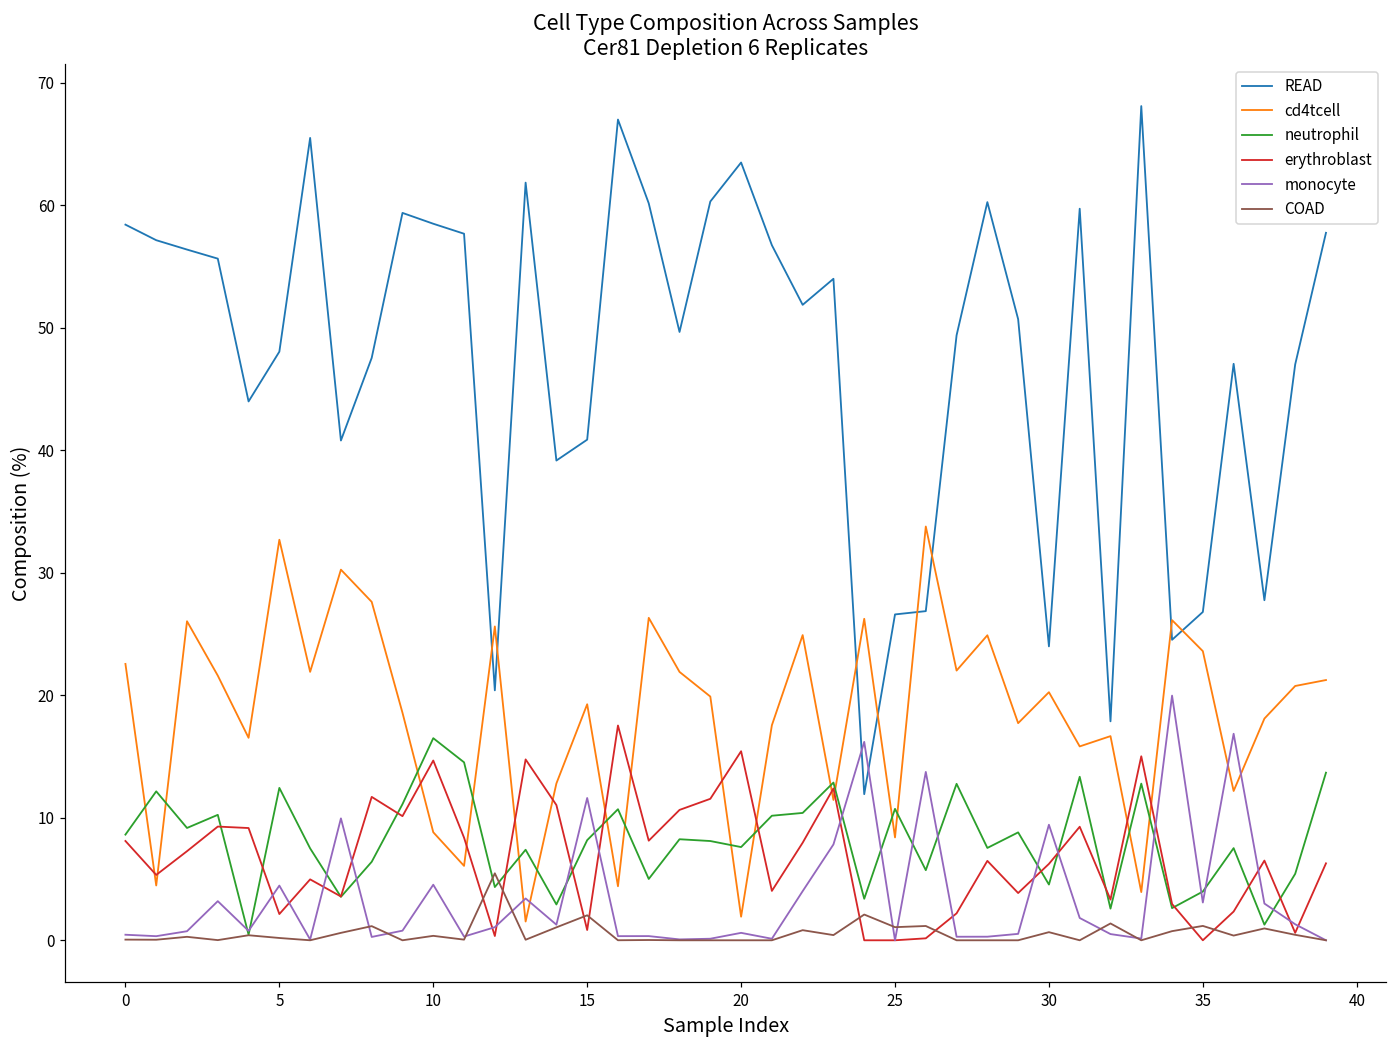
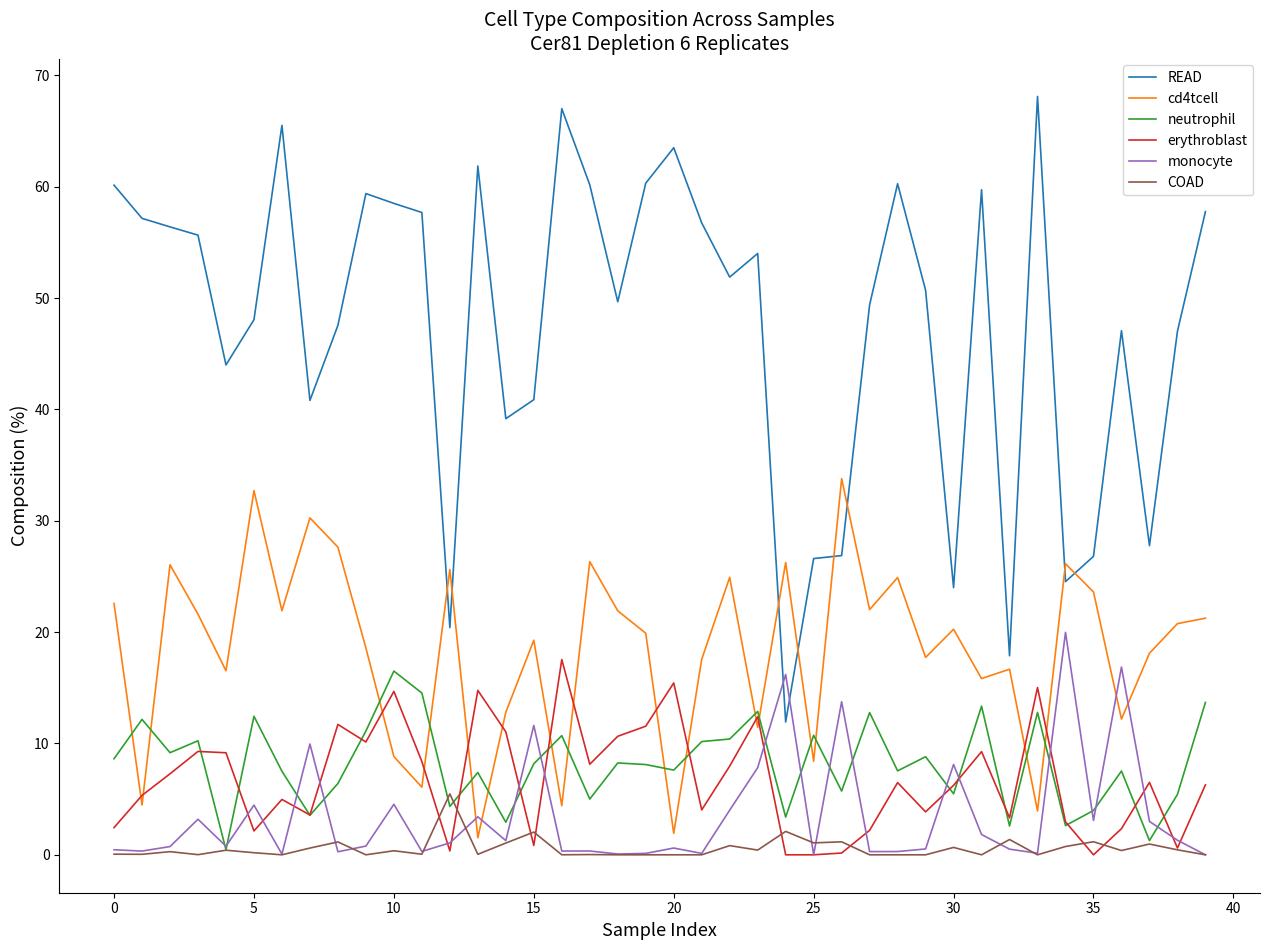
READ, 0: 58.4 -> 60.1
erythroblast, 0: 8.1 -> 2.4
neutrophil, 30: 4.6 -> 5.5
monocyte, 30: 9.4 -> 8.1
